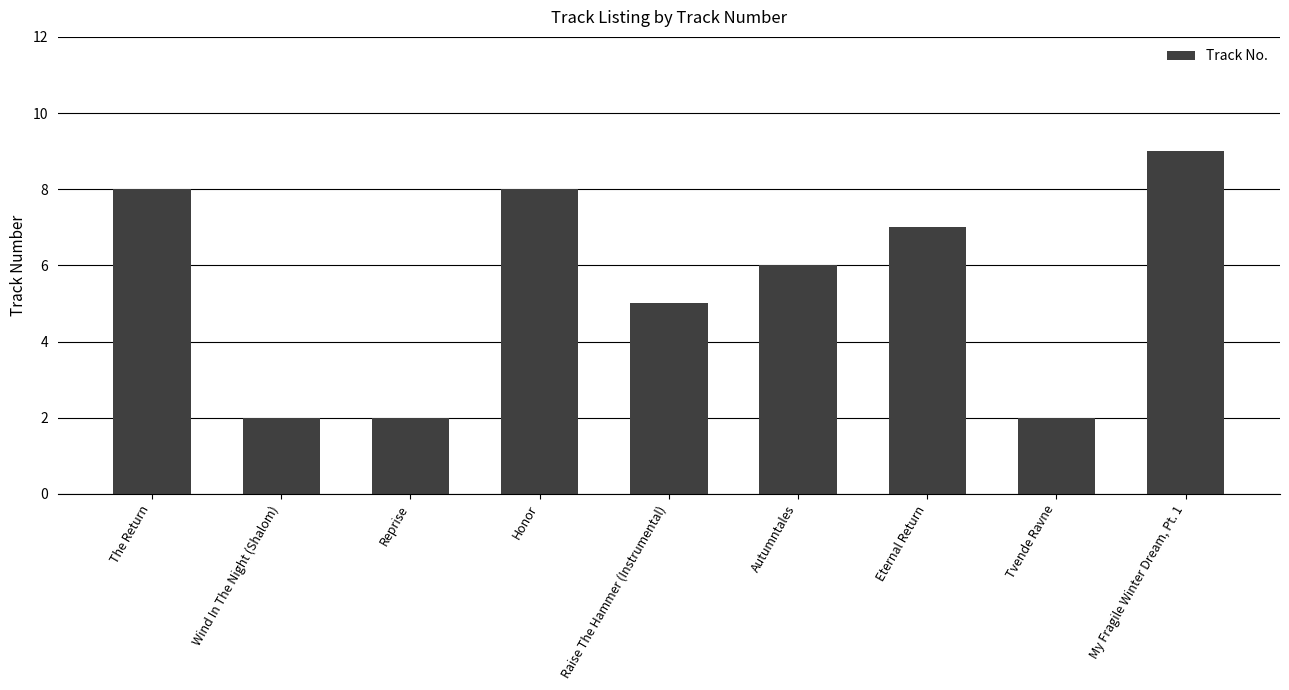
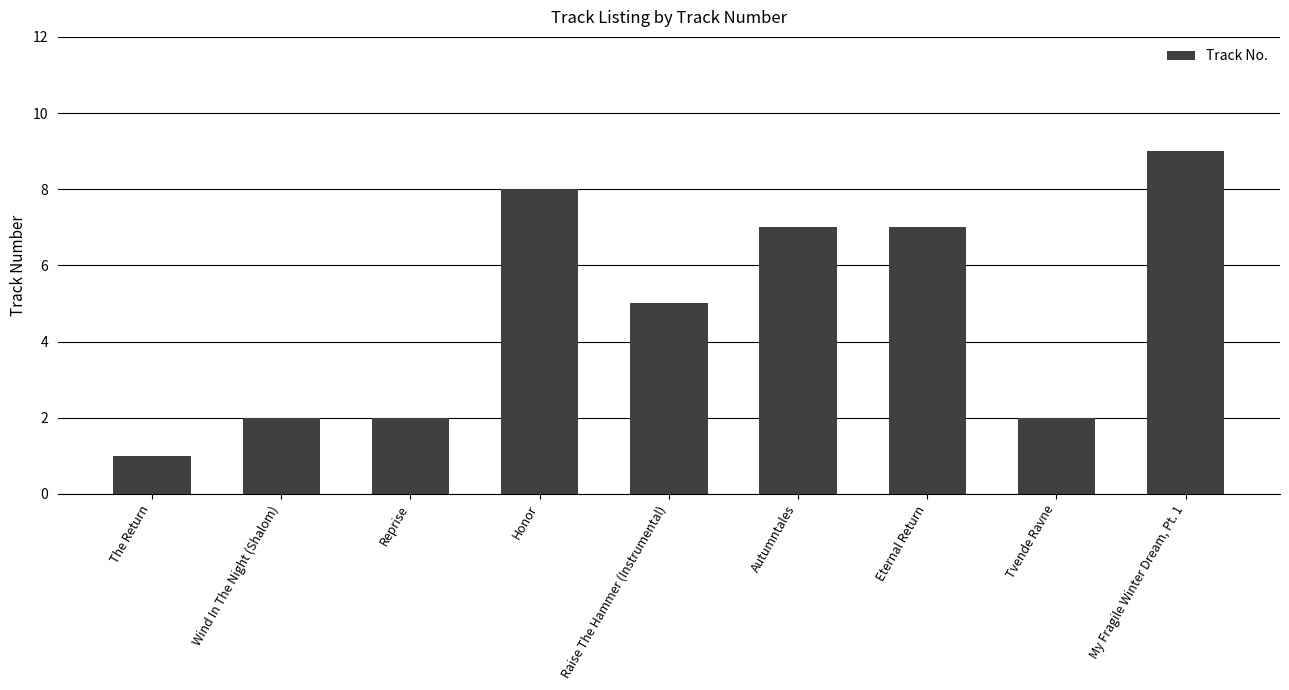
The Return: 8 -> 1
Autumntales: 6 -> 7
